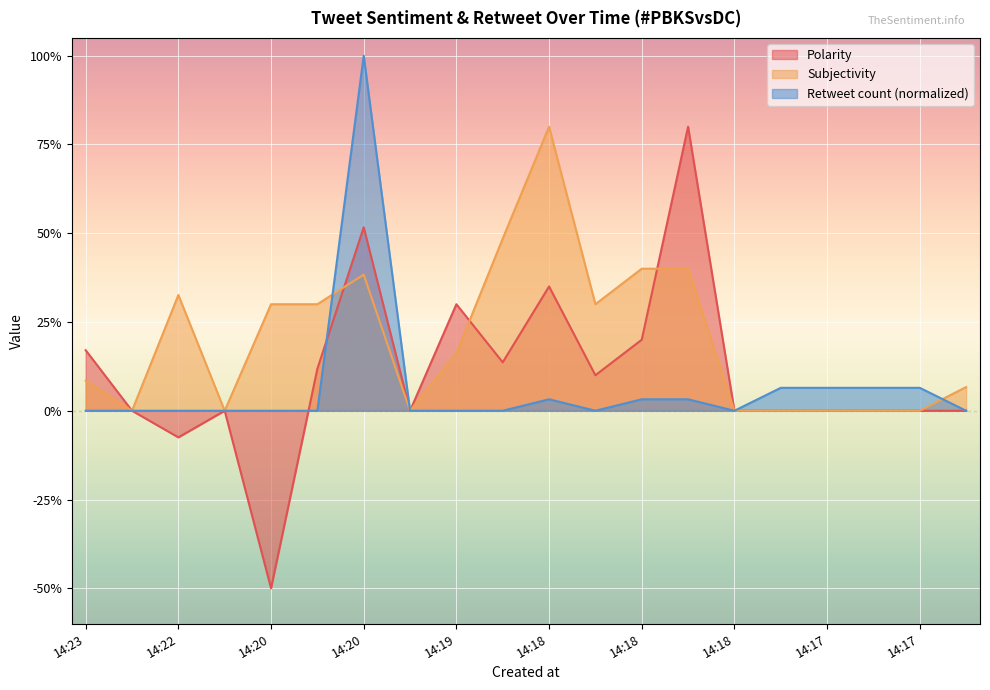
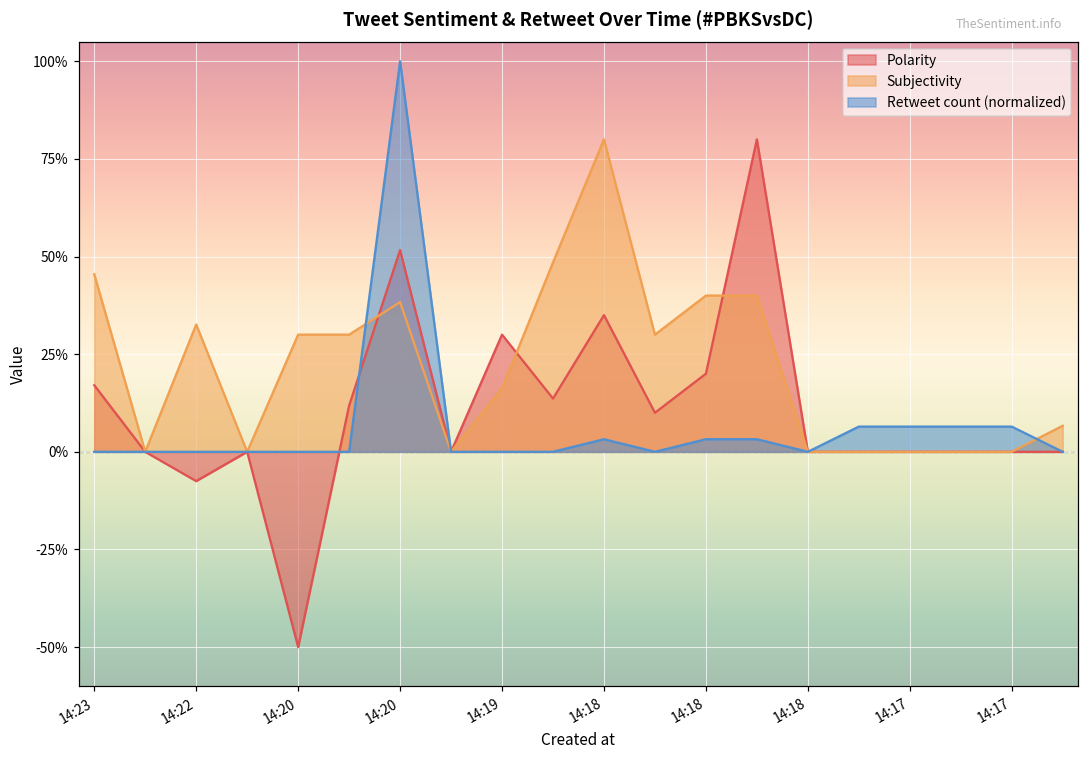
Subjectivity, 14:23: 8% -> 45%
